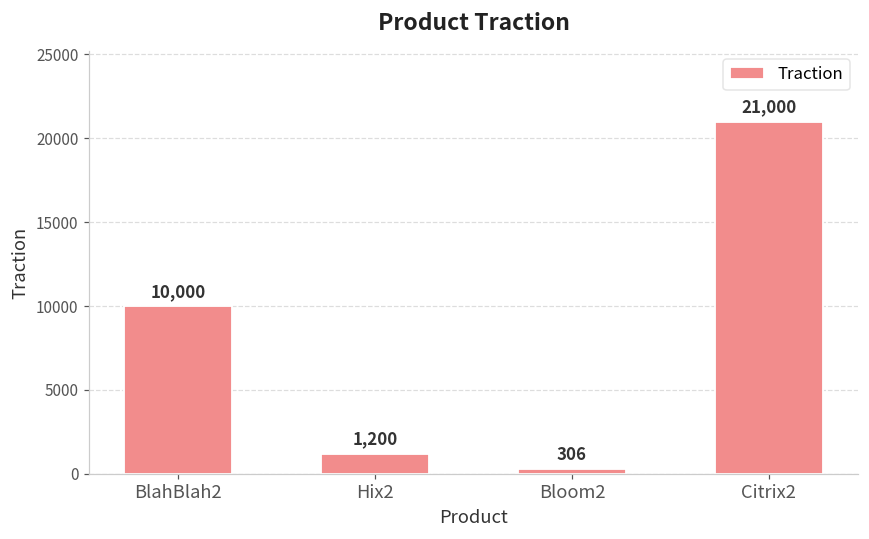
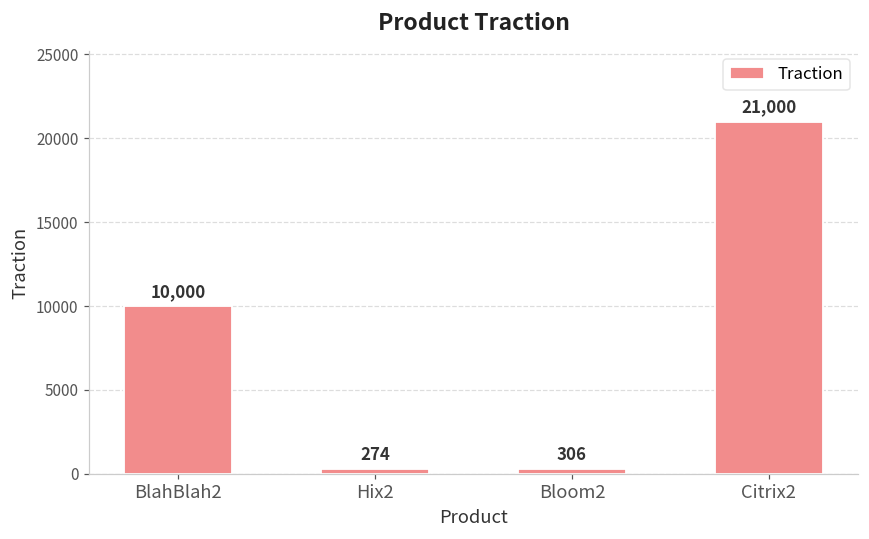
Hix2: 1,200 -> 274
